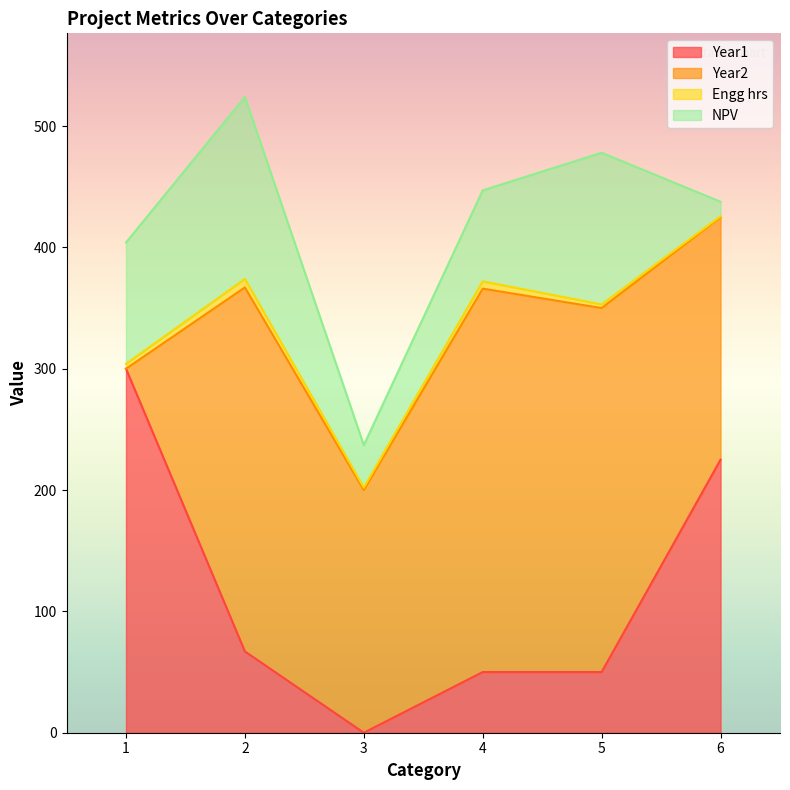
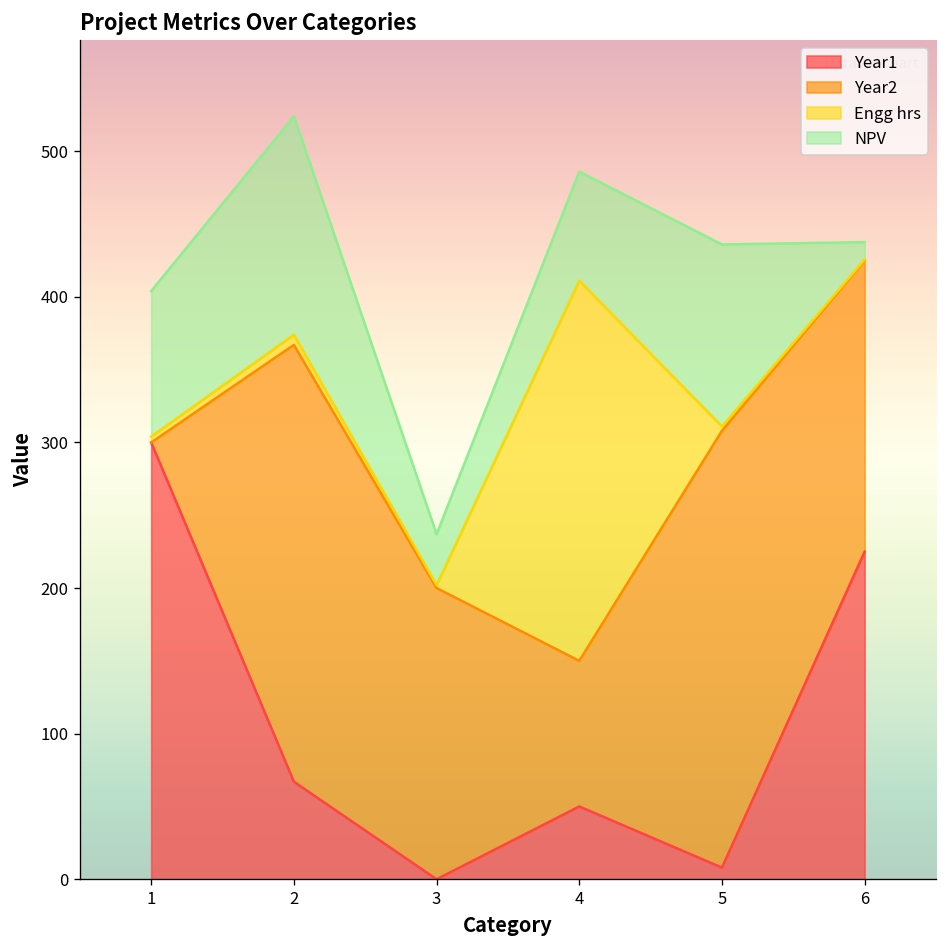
Year2, 4: 316 -> 100
Engg hrs, 4: 6 -> 261
Year1, 5: 50 -> 8
